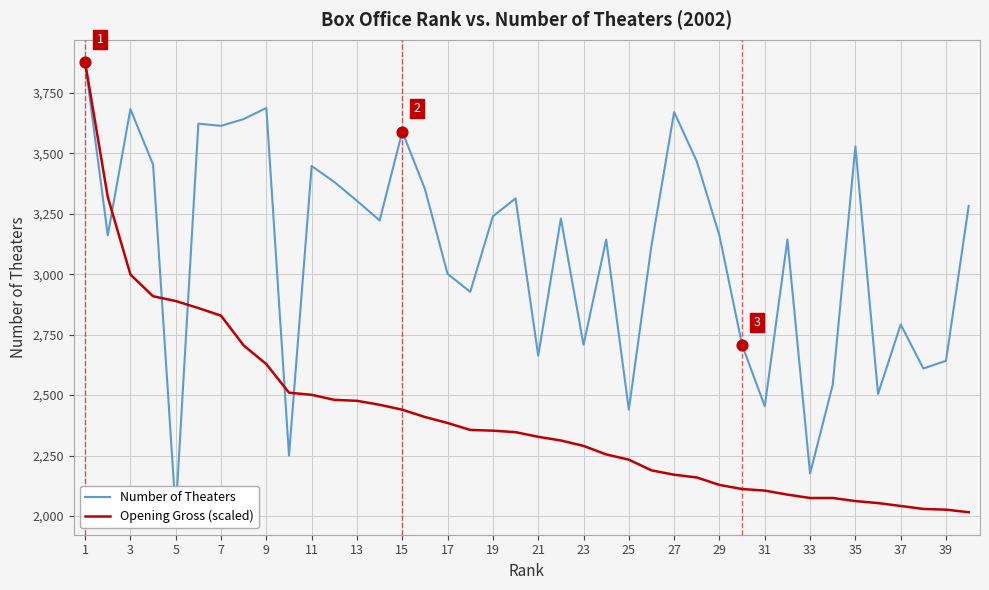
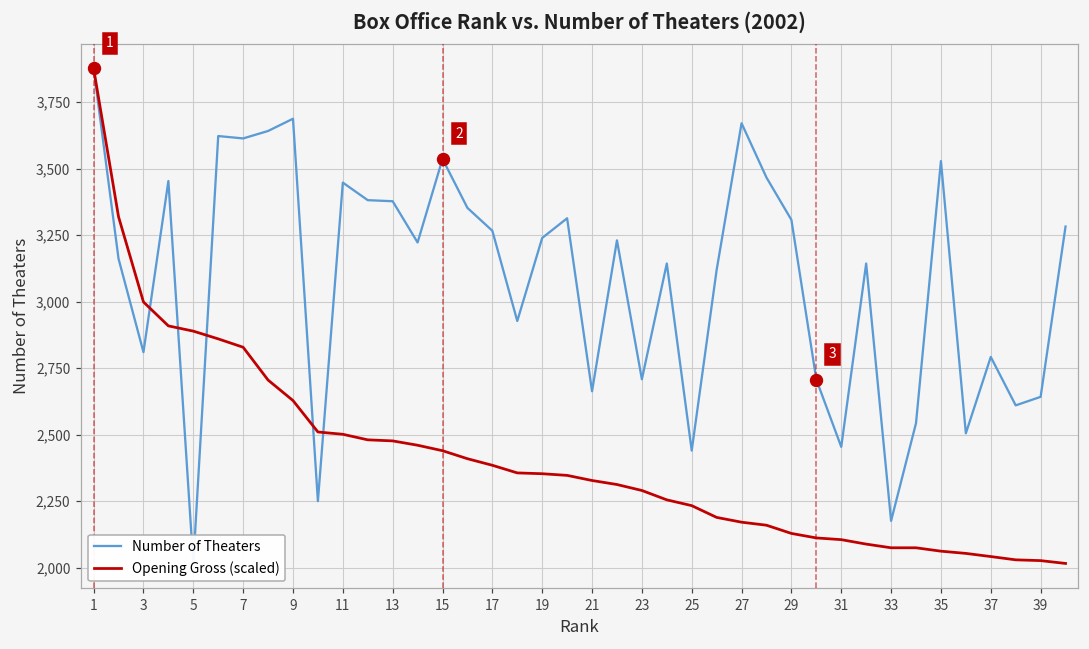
Number of Theaters, 3: 3,680 -> 2,810
Number of Theaters, 13: 3,300 -> 3,380
Number of Theaters, 15: 3,590 -> 3,540
Number of Theaters, 17: 3,000 -> 3,270
Number of Theaters, 29: 3,160 -> 3,310
